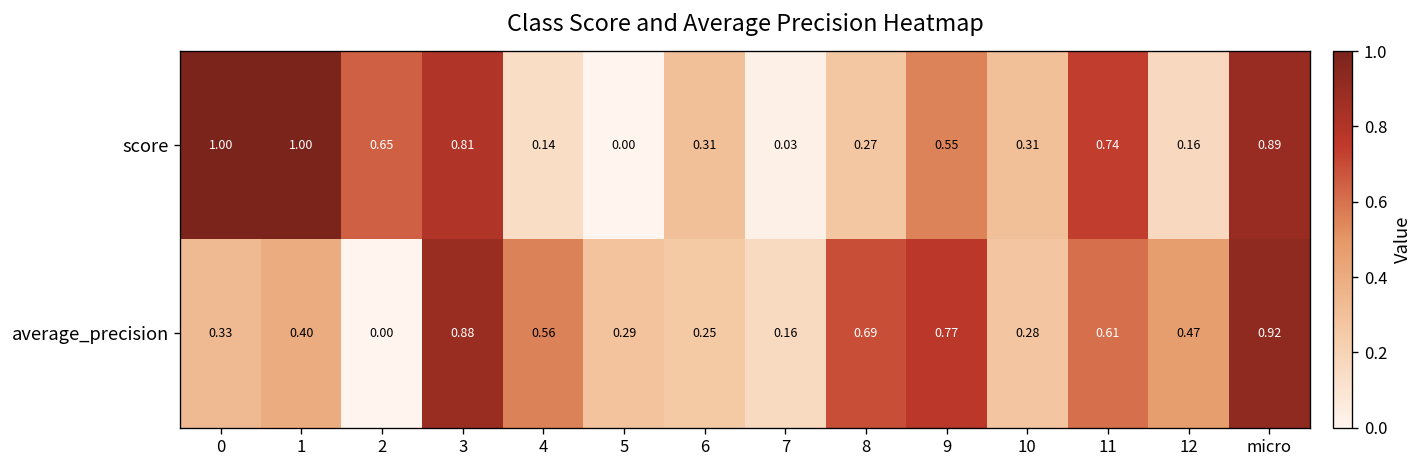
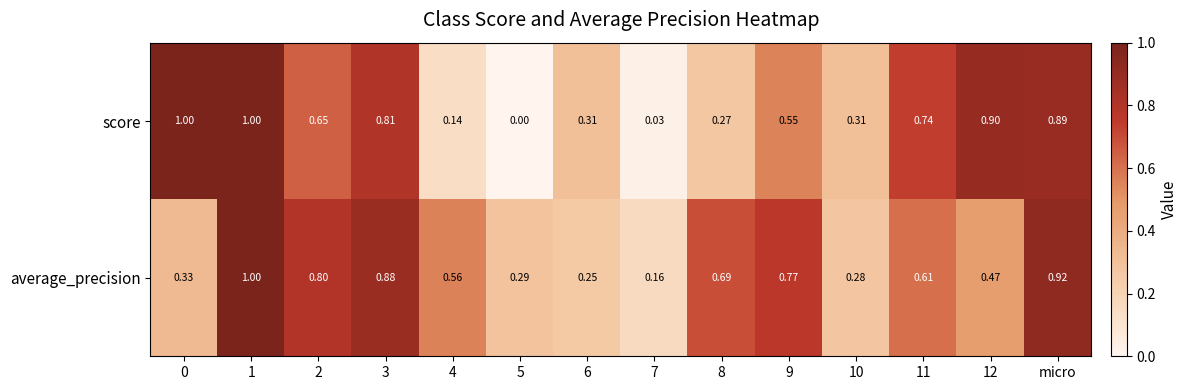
score, 12: 0.16 -> 0.90
average_precision, 1: 0.40 -> 1.00
average_precision, 2: 0.00 -> 0.80
